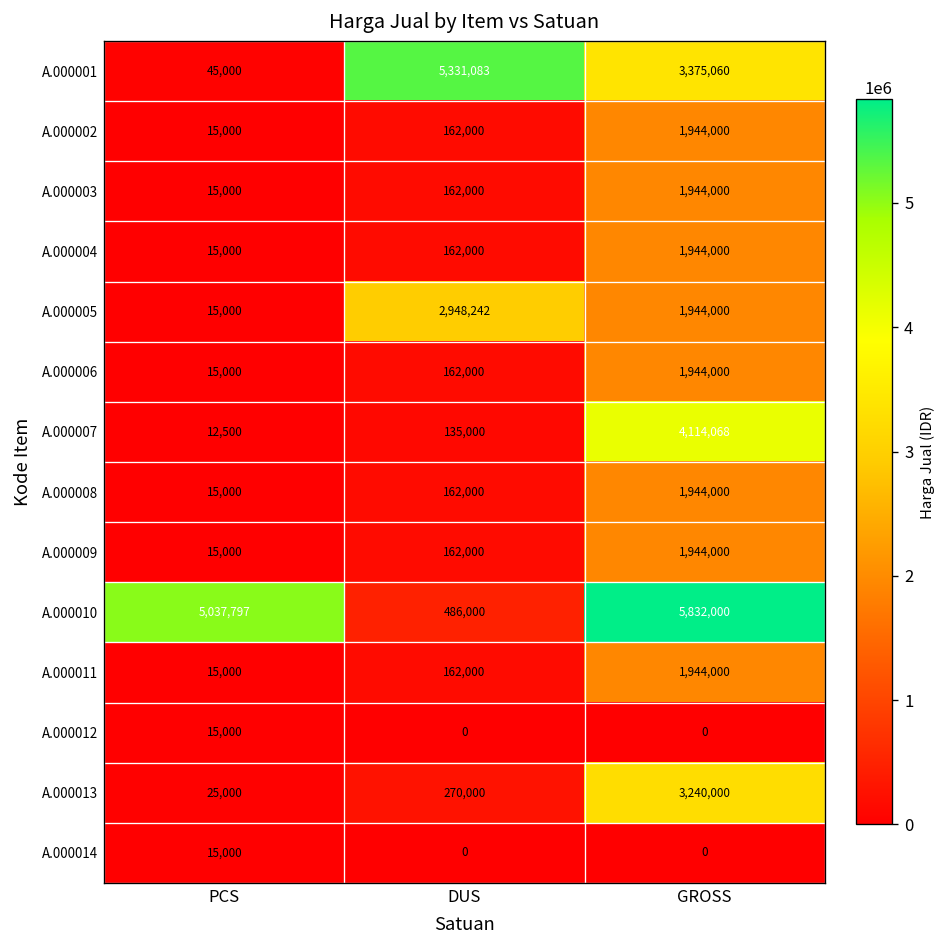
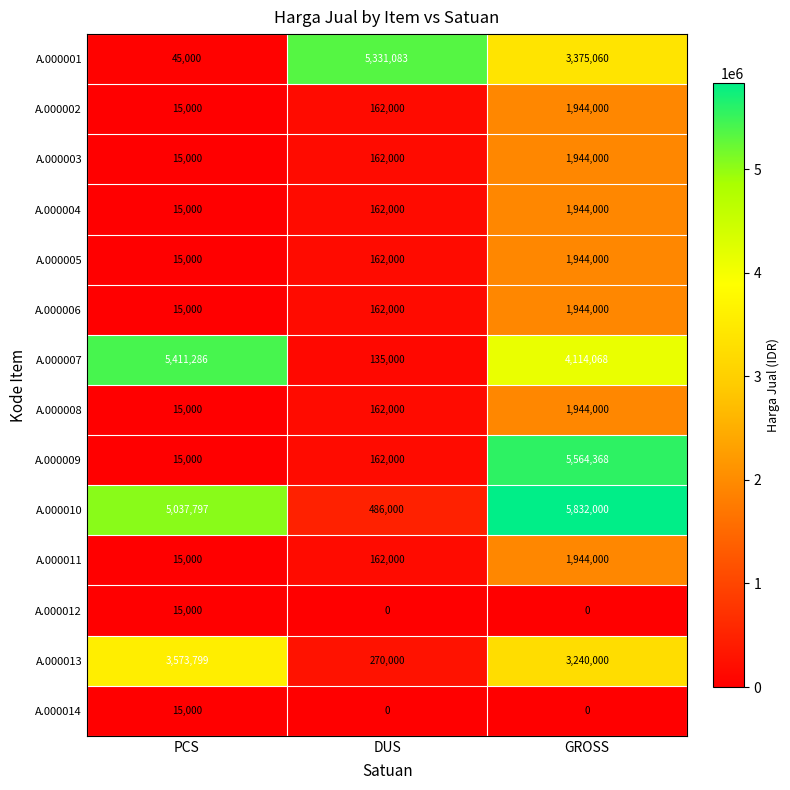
A.000005, DUS: 2,948,242 -> 162,000
A.000007, PCS: 12,500 -> 5,411,286
A.000009, GROSS: 1,944,000 -> 5,564,368
A.000013, PCS: 25,000 -> 3,573,799
